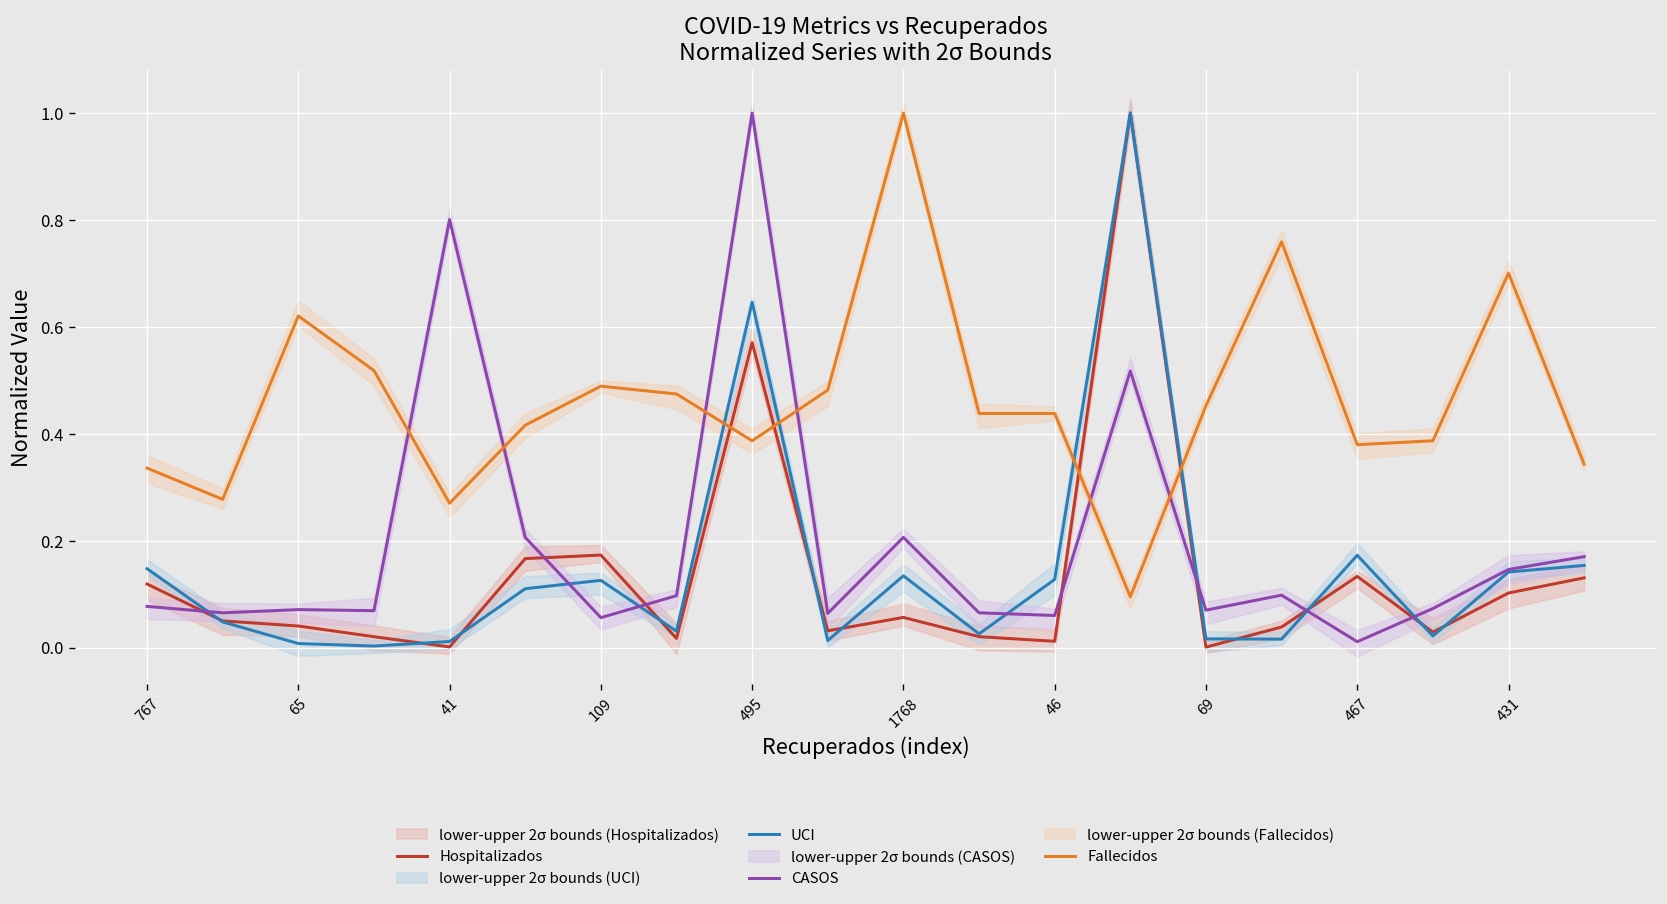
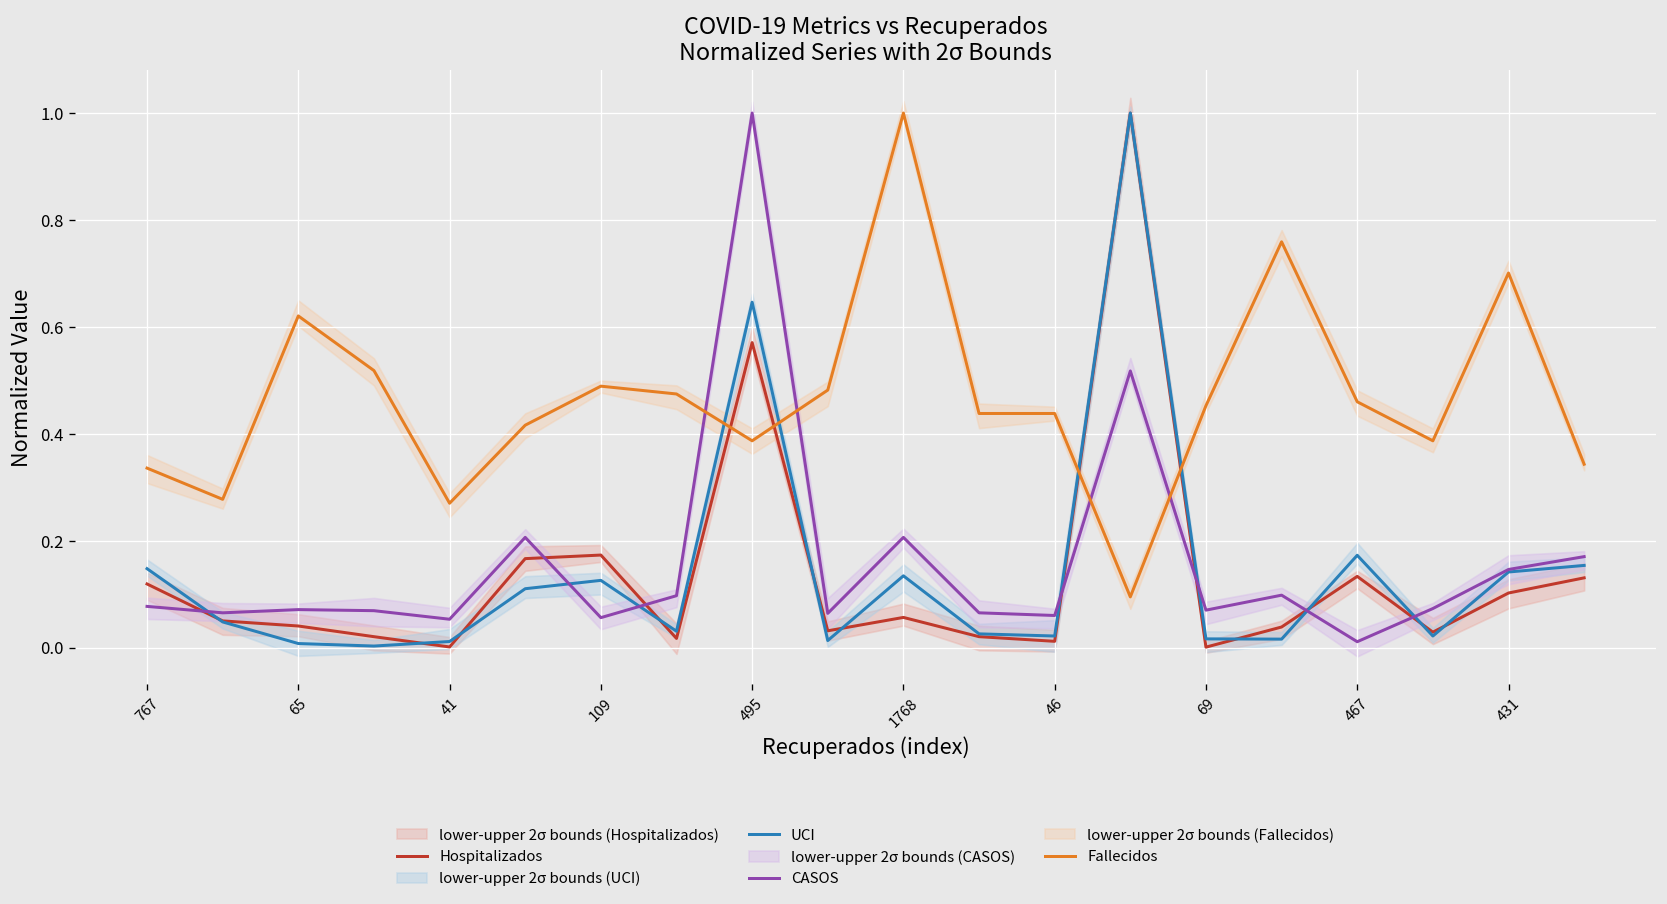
CASOS, 41: 0.80 -> 0.05
UCI, 46: 0.13 -> 0.02
Fallecidos, 467: 0.38 -> 0.46
